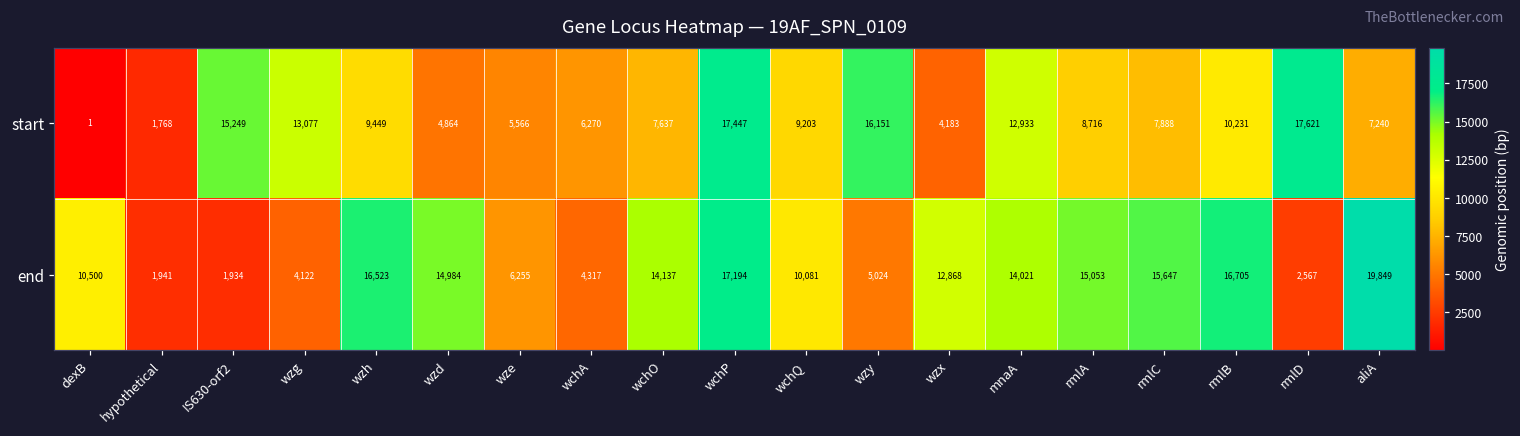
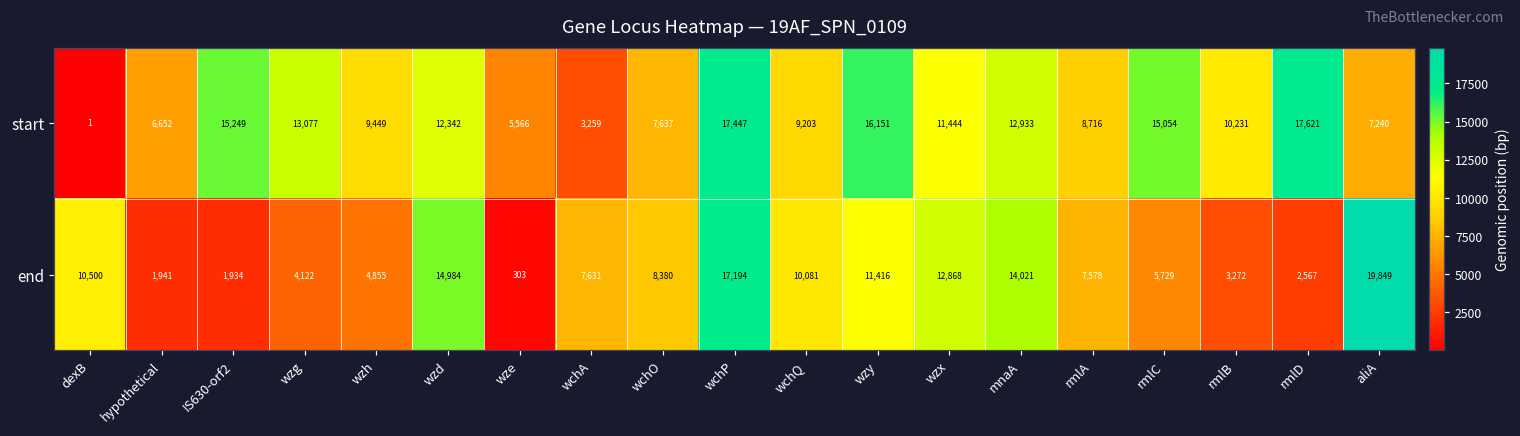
start, hypothetical: 1,768 -> 6,652
start, wzd: 4,864 -> 12,342
start, wchA: 6,270 -> 3,259
start, wzx: 4,183 -> 11,444
start, rmlC: 7,888 -> 15,054
end, wzh: 16,523 -> 4,855
end, wze: 6,255 -> 303
end, wchA: 4,317 -> 7,631
end, wchO: 14,137 -> 8,380
end, wzy: 5,024 -> 11,416
end, rmlA: 15,053 -> 7,578
end, rmlC: 15,647 -> 5,729
end, rmlB: 16,705 -> 3,272
